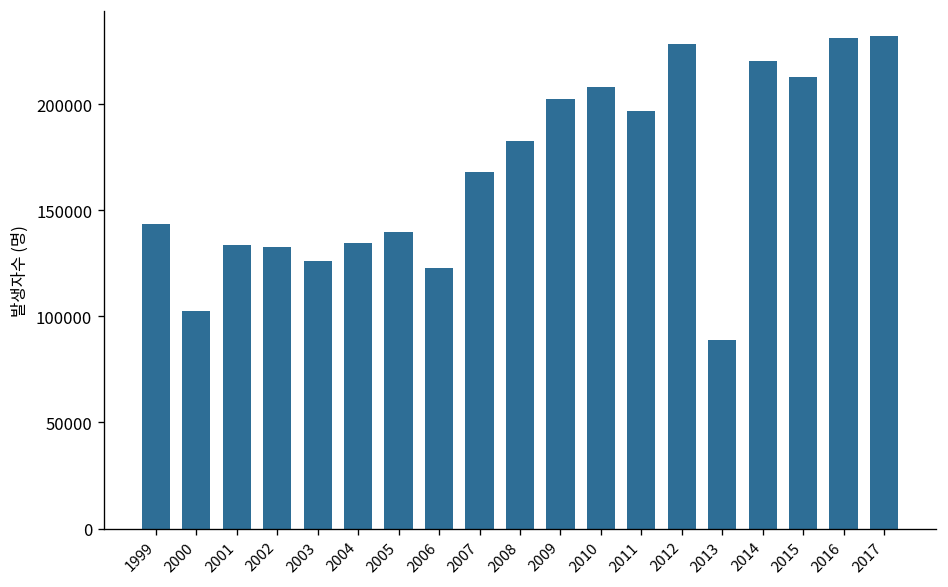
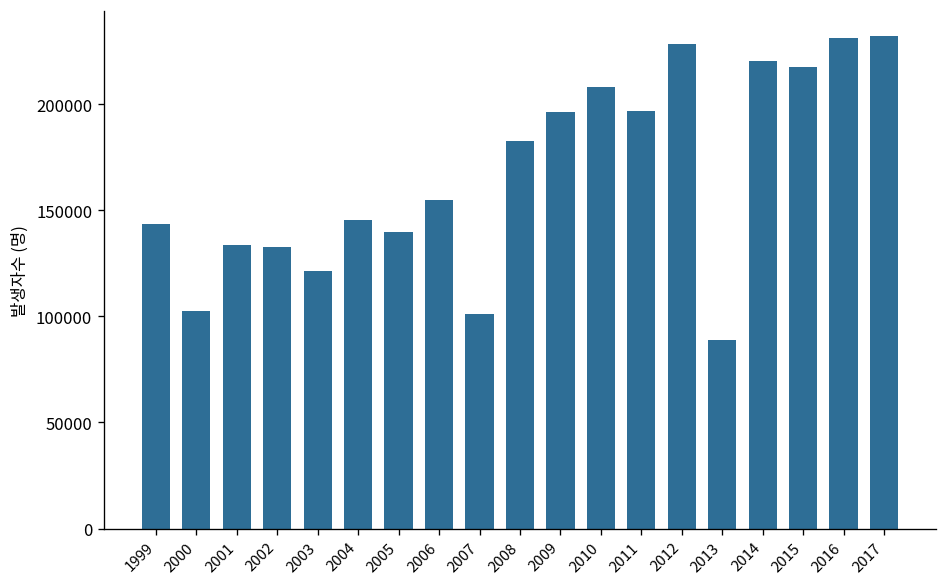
2003: 126000 -> 121000
2004: 135000 -> 145000
2006: 123000 -> 155000
2007: 168000 -> 101000
2009: 202000 -> 196000
2015: 213000 -> 217000
